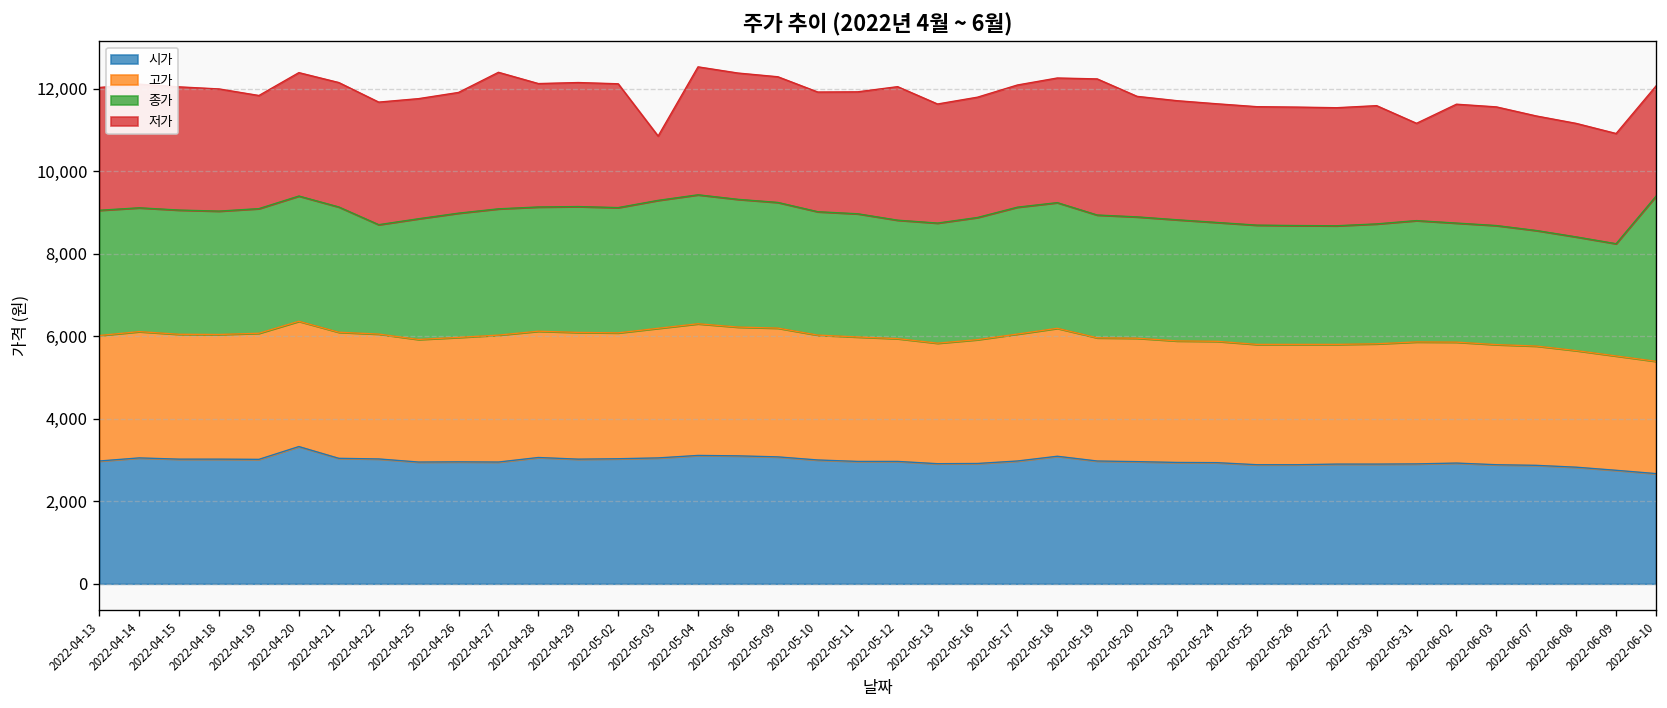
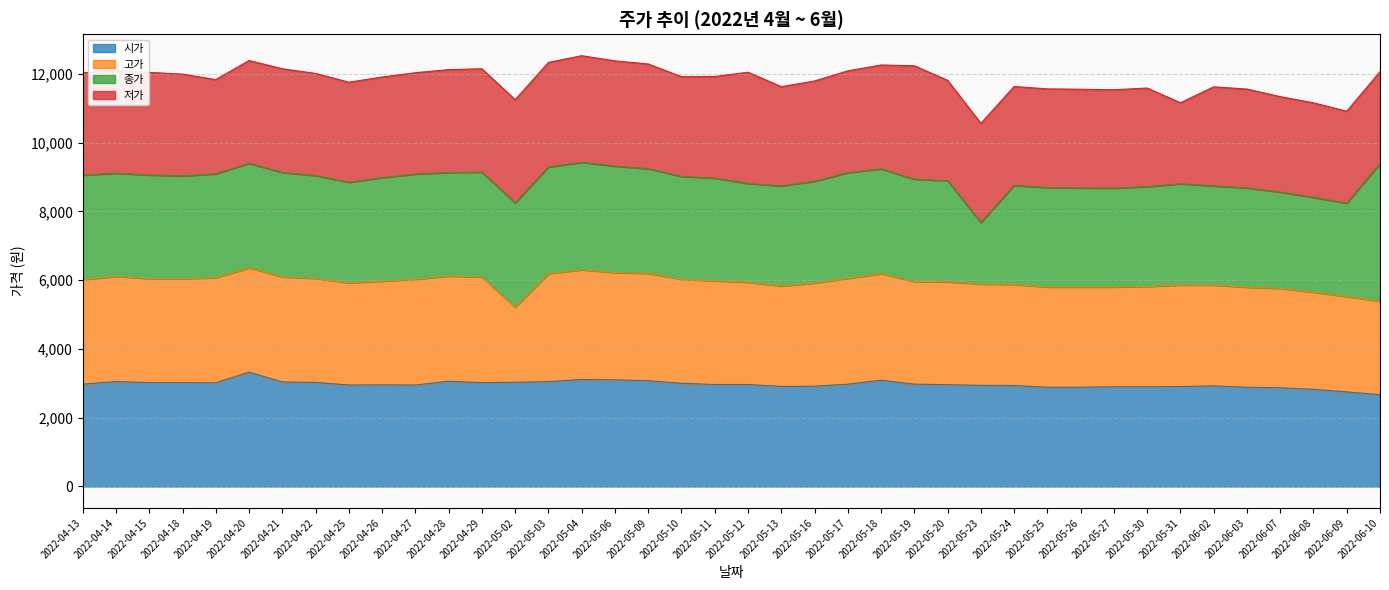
종가, 2022-04-22: 2,700 -> 3,000
저가, 2022-04-27: 3,300 -> 2,900
고가, 2022-05-02: 3,100 -> 2,200
저가, 2022-05-03: 1,600 -> 3,000
종가, 2022-05-23: 2,900 -> 1,800
